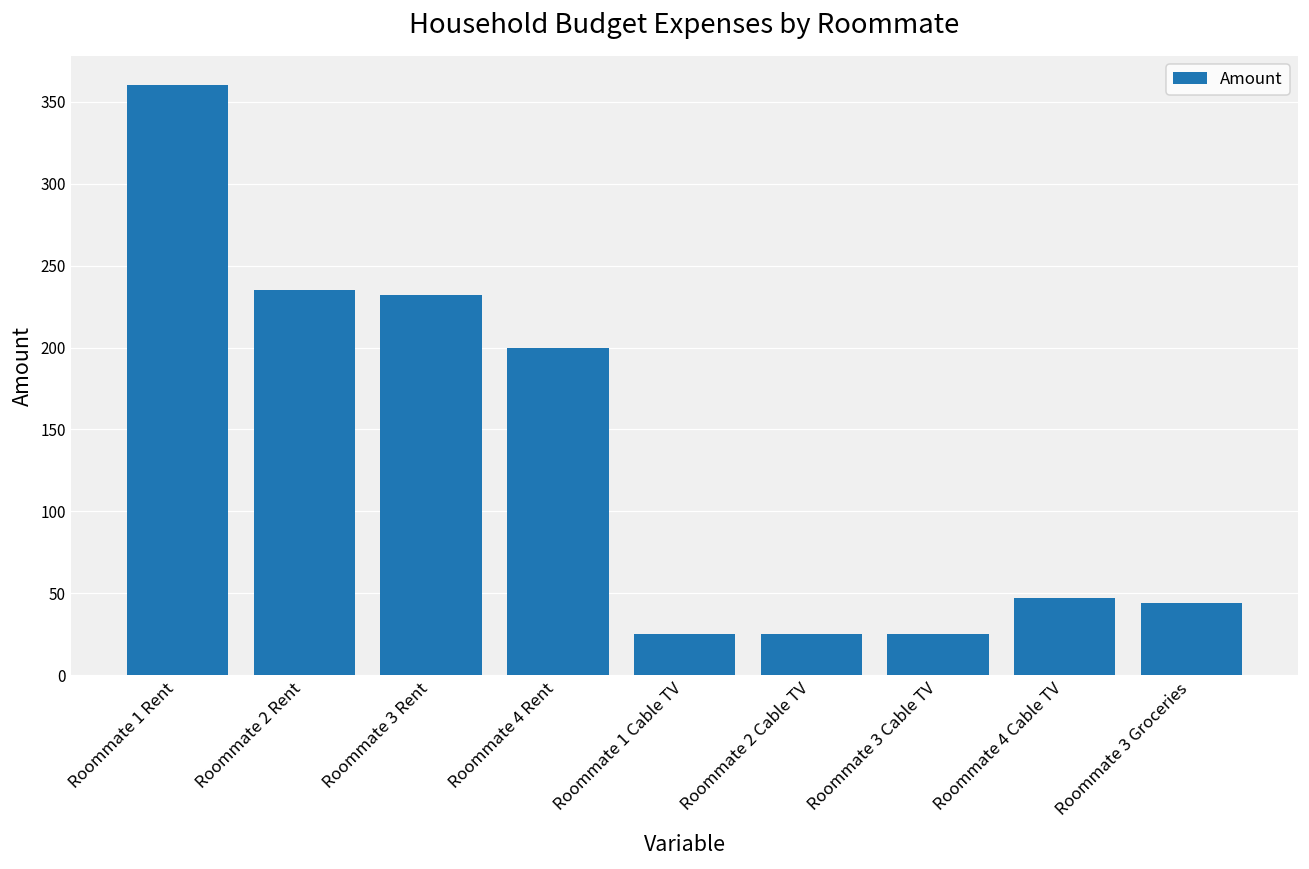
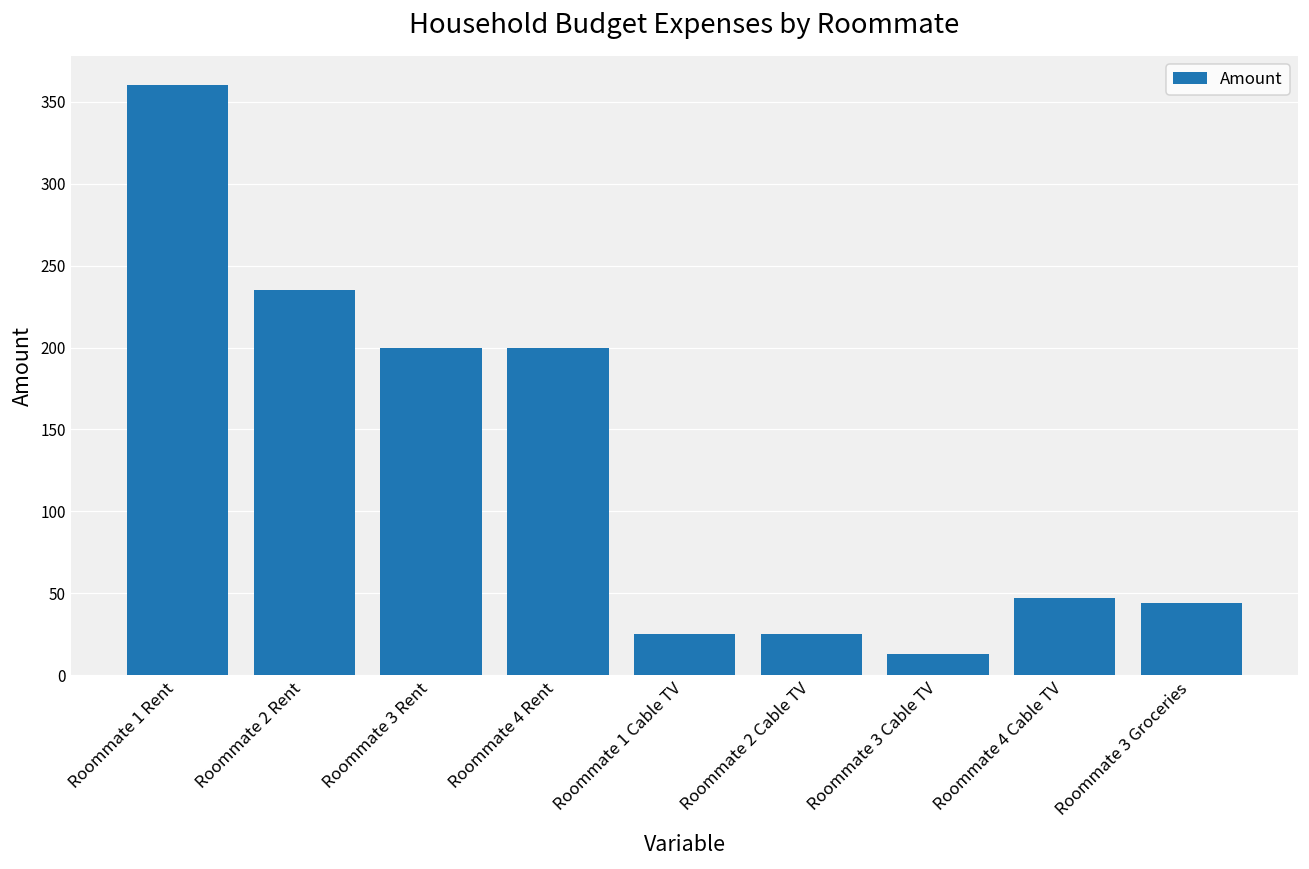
Roommate 3 Rent: 232 -> 200
Roommate 3 Cable TV: 25 -> 13
